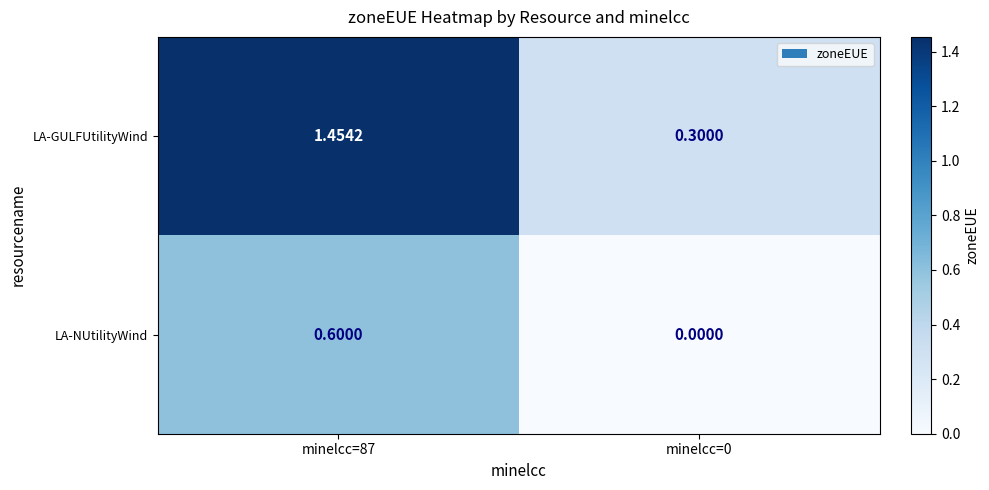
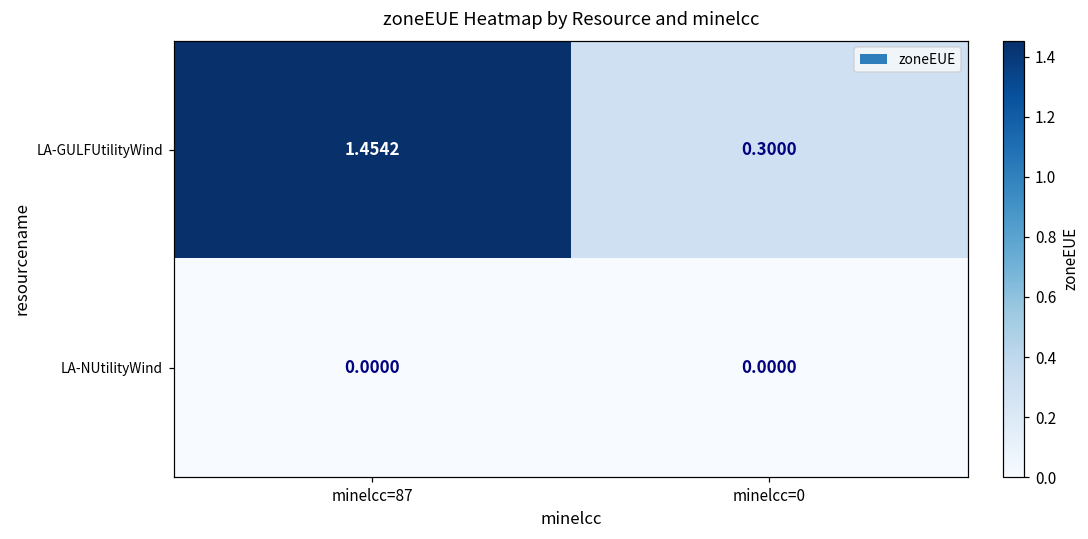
LA-NUtilityWind, minelcc=87: 0.6000 -> 0.0000
